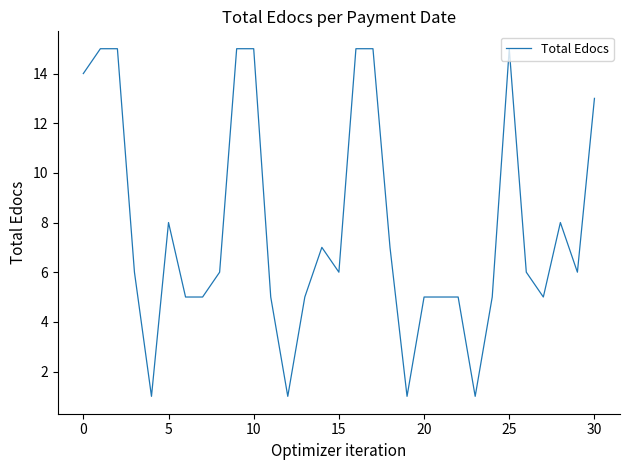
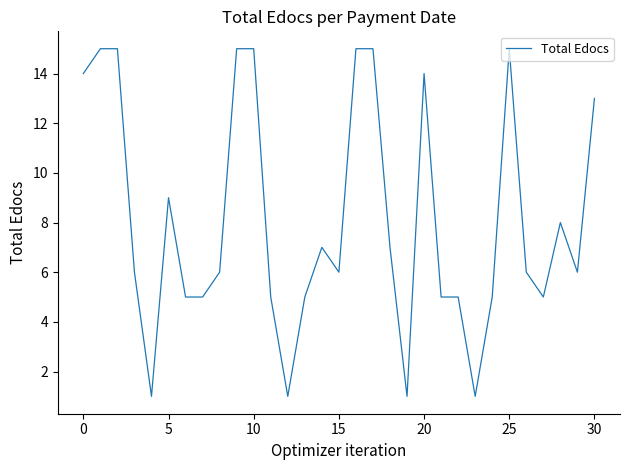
5: 8 -> 9
20: 5 -> 14
